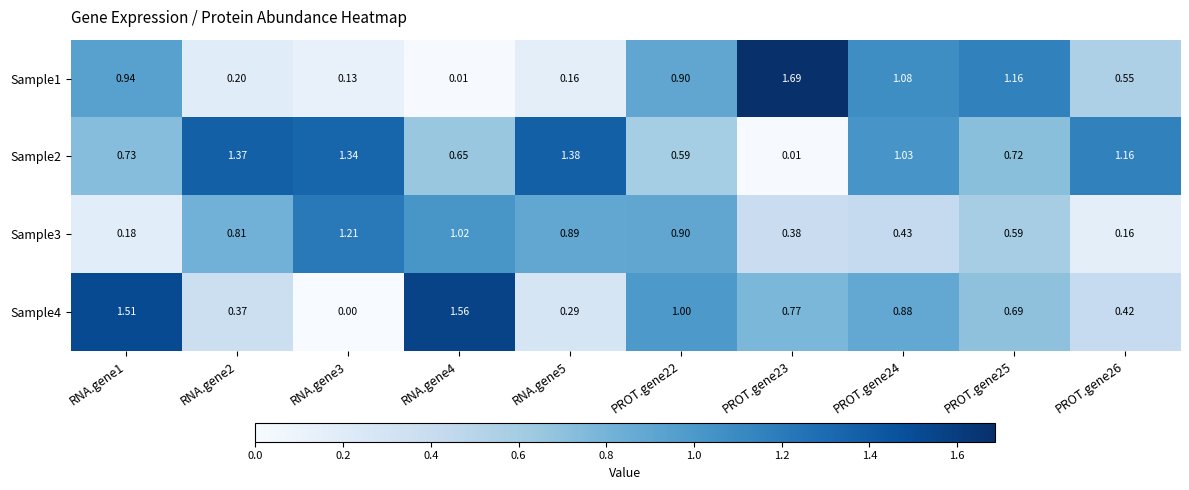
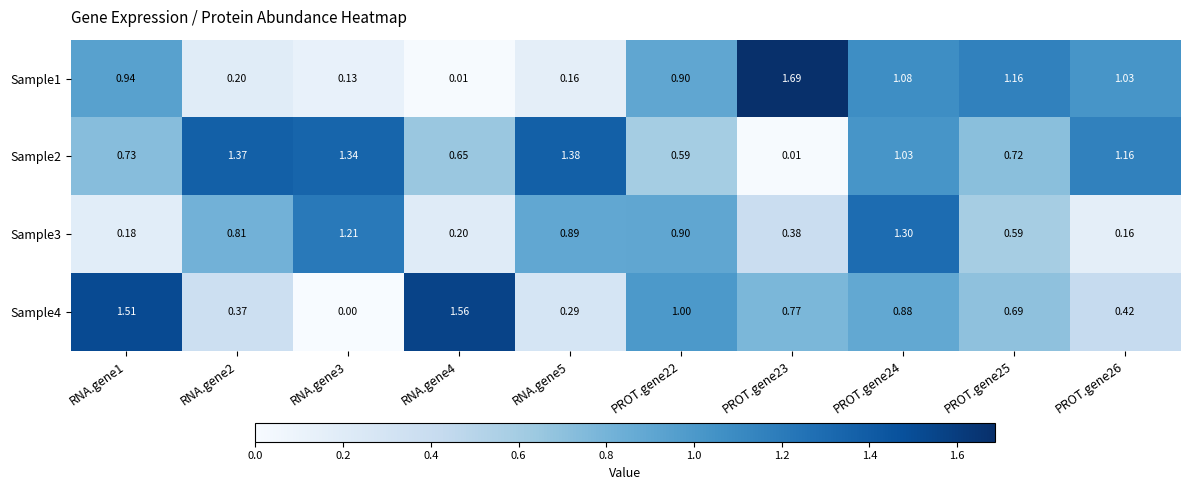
Sample1, PROT.gene26: 0.55 -> 1.03
Sample3, RNA.gene4: 1.02 -> 0.20
Sample3, PROT.gene24: 0.43 -> 1.30
